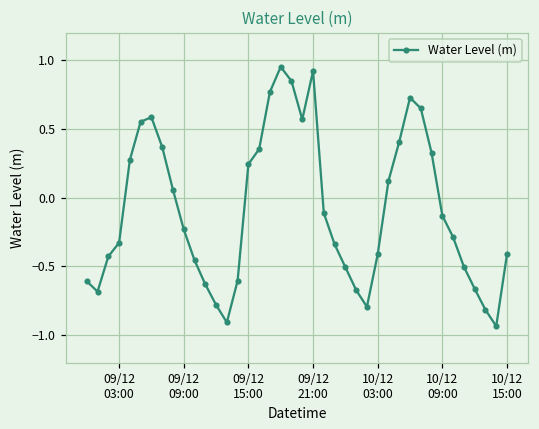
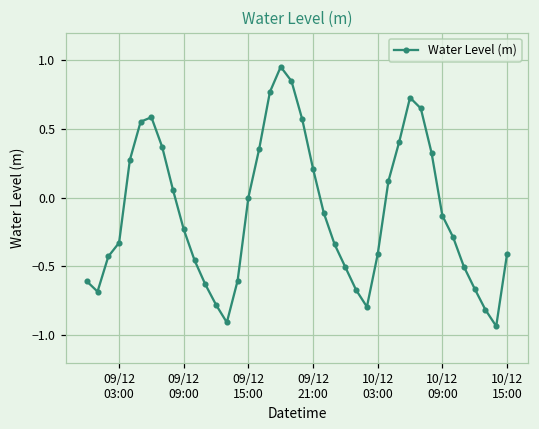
09/12 15:00: 0.24 -> 0.00
09/12 21:00: 0.92 -> 0.21
